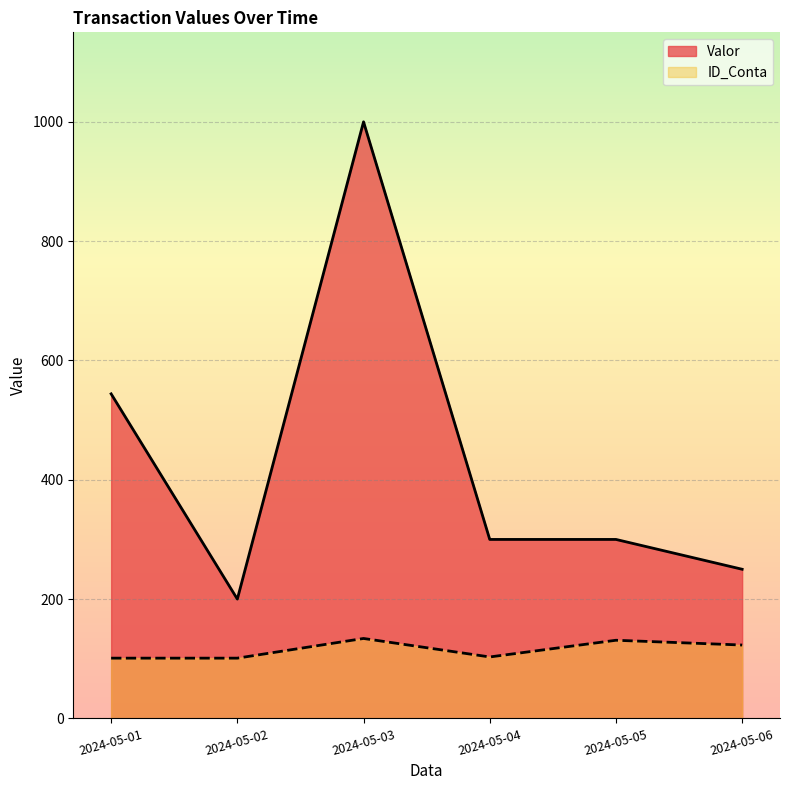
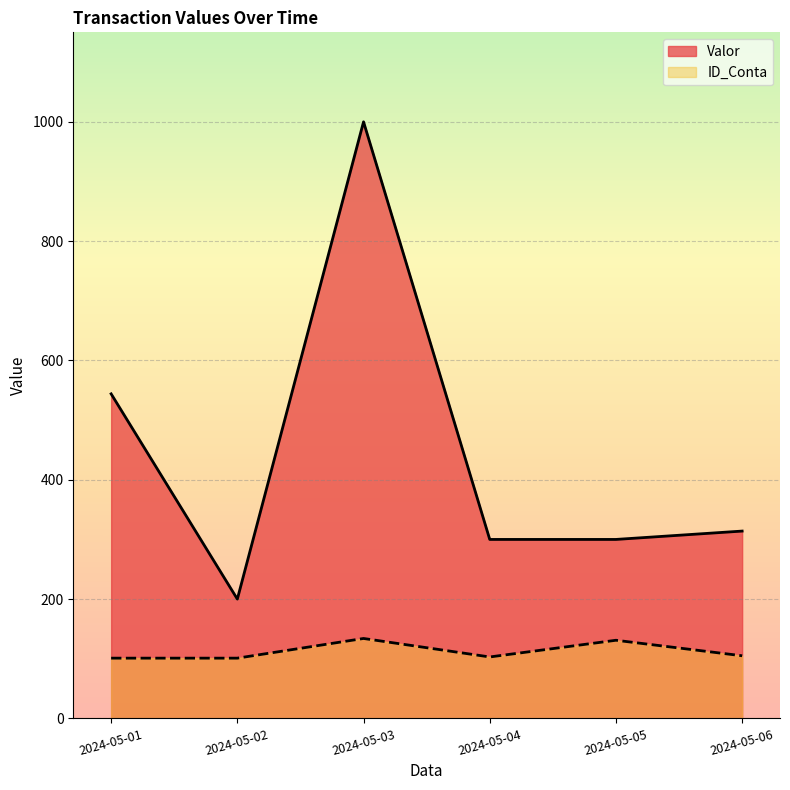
Valor, 2024-05-06: 250 -> 310
ID_Conta, 2024-05-06: 120 -> 110
